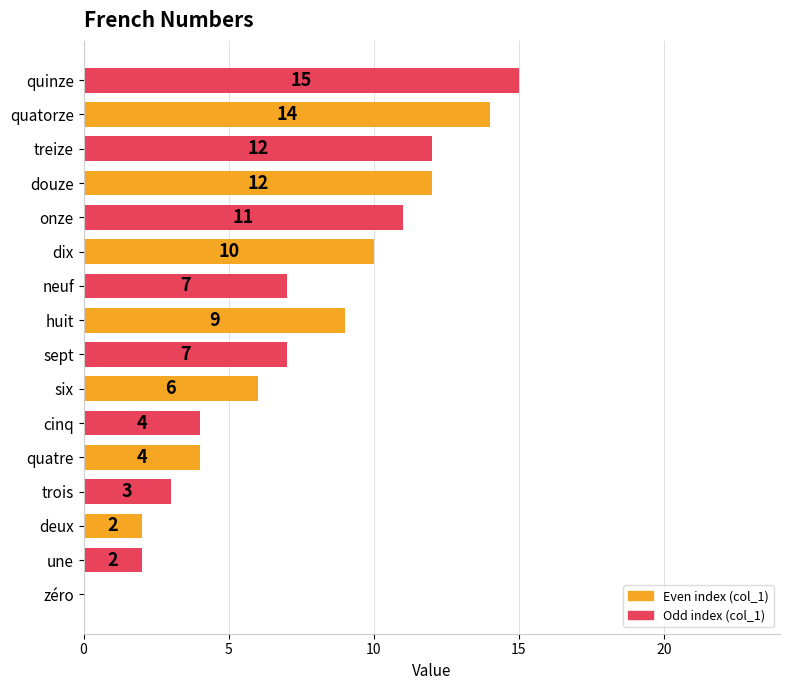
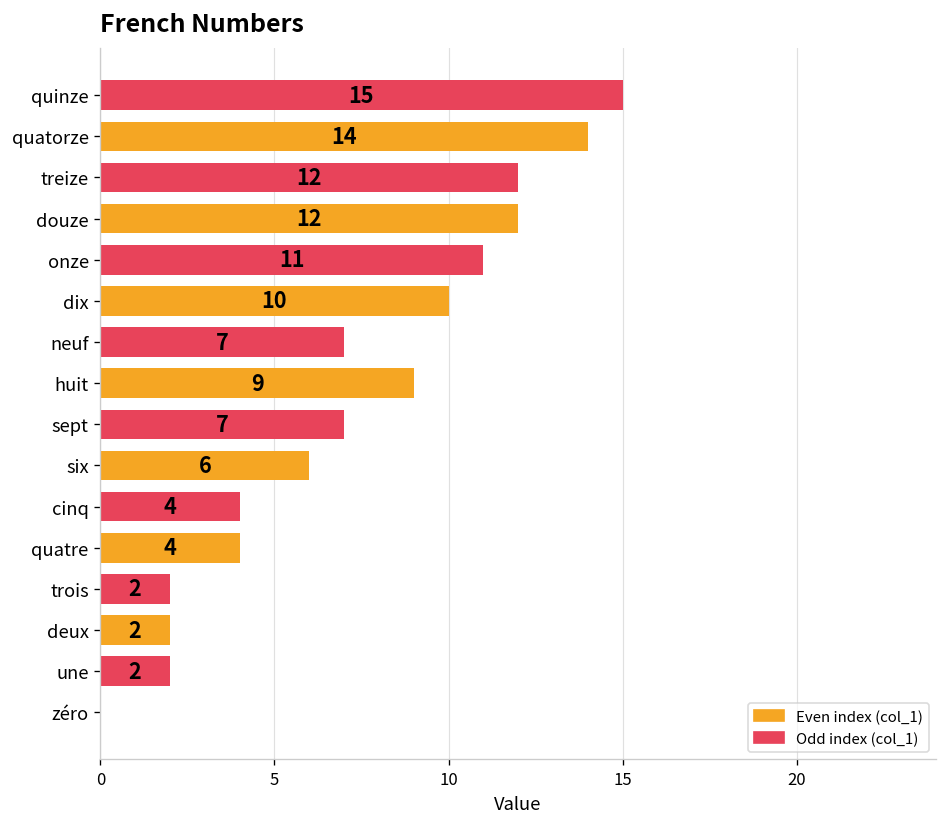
trois: 3 -> 2
